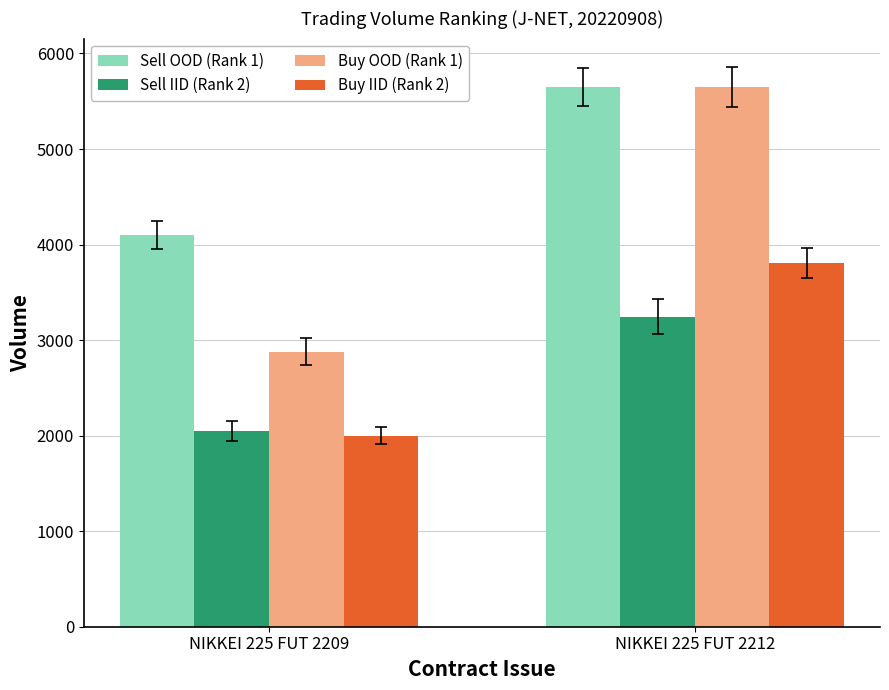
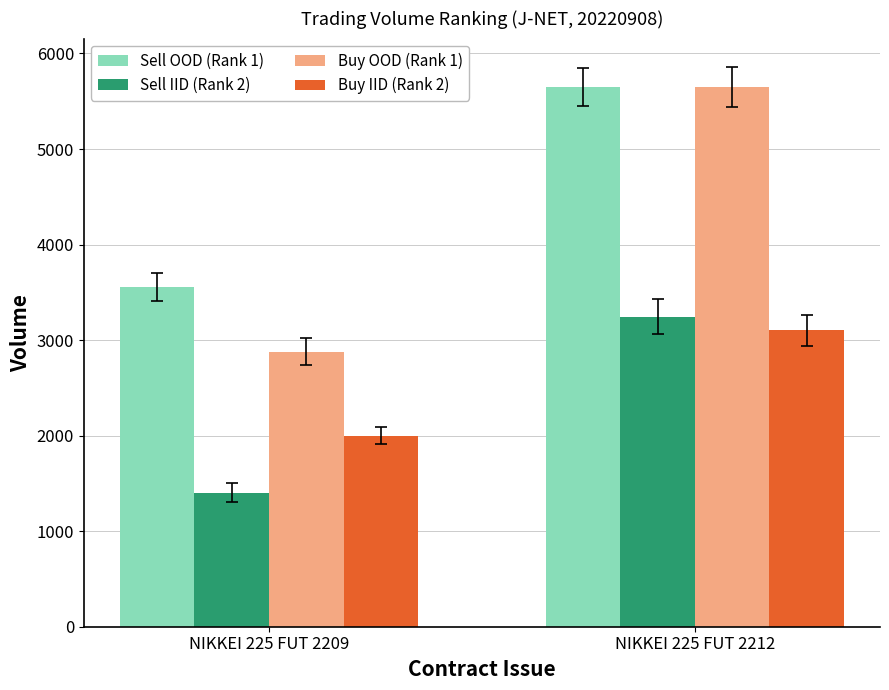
Sell OOD (Rank 1), NIKKEI 225 FUT 2209: 4100 -> 3600
Sell IID (Rank 2), NIKKEI 225 FUT 2209: 2000 -> 1400
Buy IID (Rank 2), NIKKEI 225 FUT 2212: 3800 -> 3100
